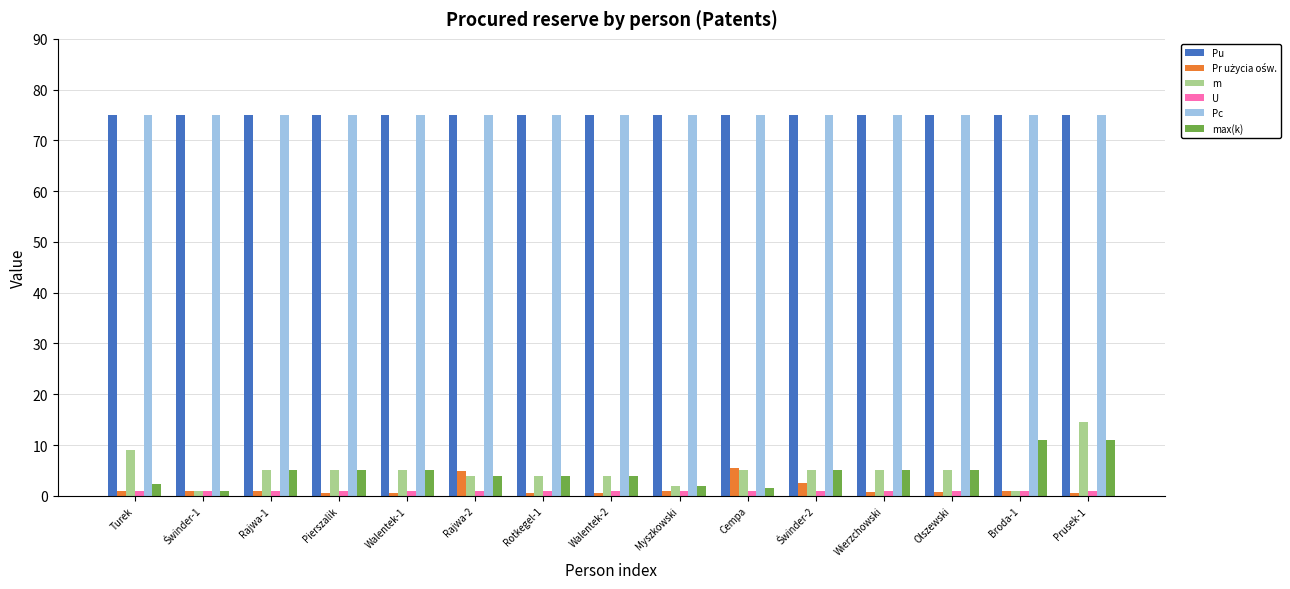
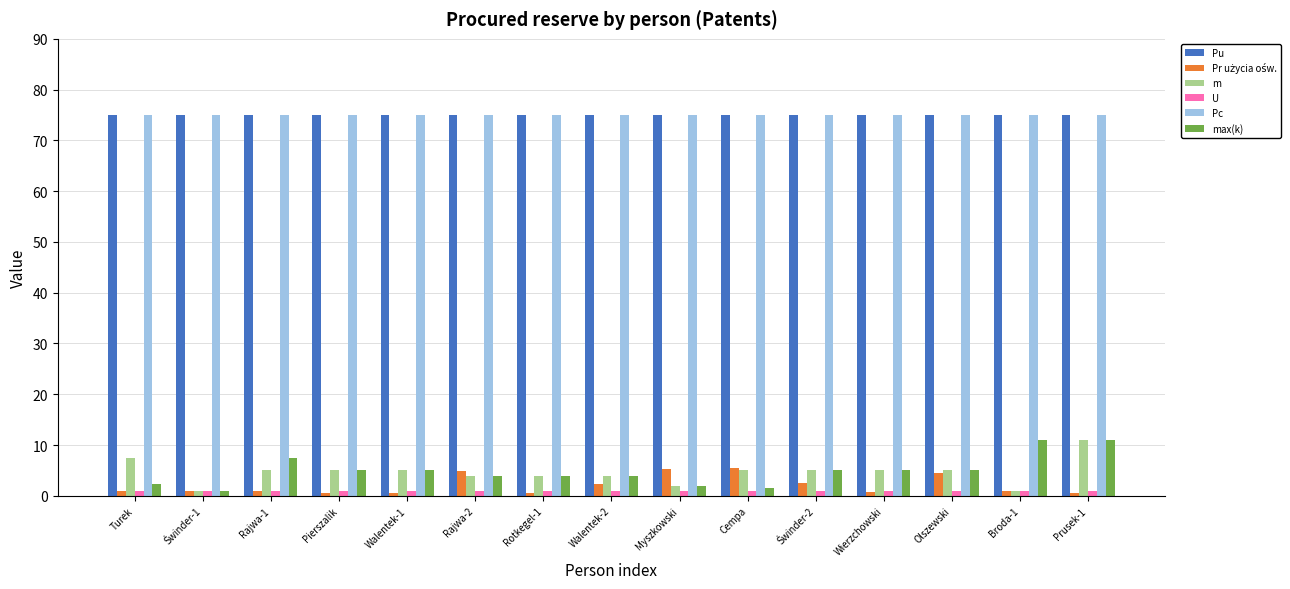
m, Turek: 9 -> 7
max(k), Rajwa-1: 5 -> 8
Pr użycia ośw., Walentek-2: 0 -> 2
Pr użycia ośw., Myszkowski: 1 -> 5
Pr użycia ośw., Olszewski: 1 -> 5
m, Prusek-1: 15 -> 11
